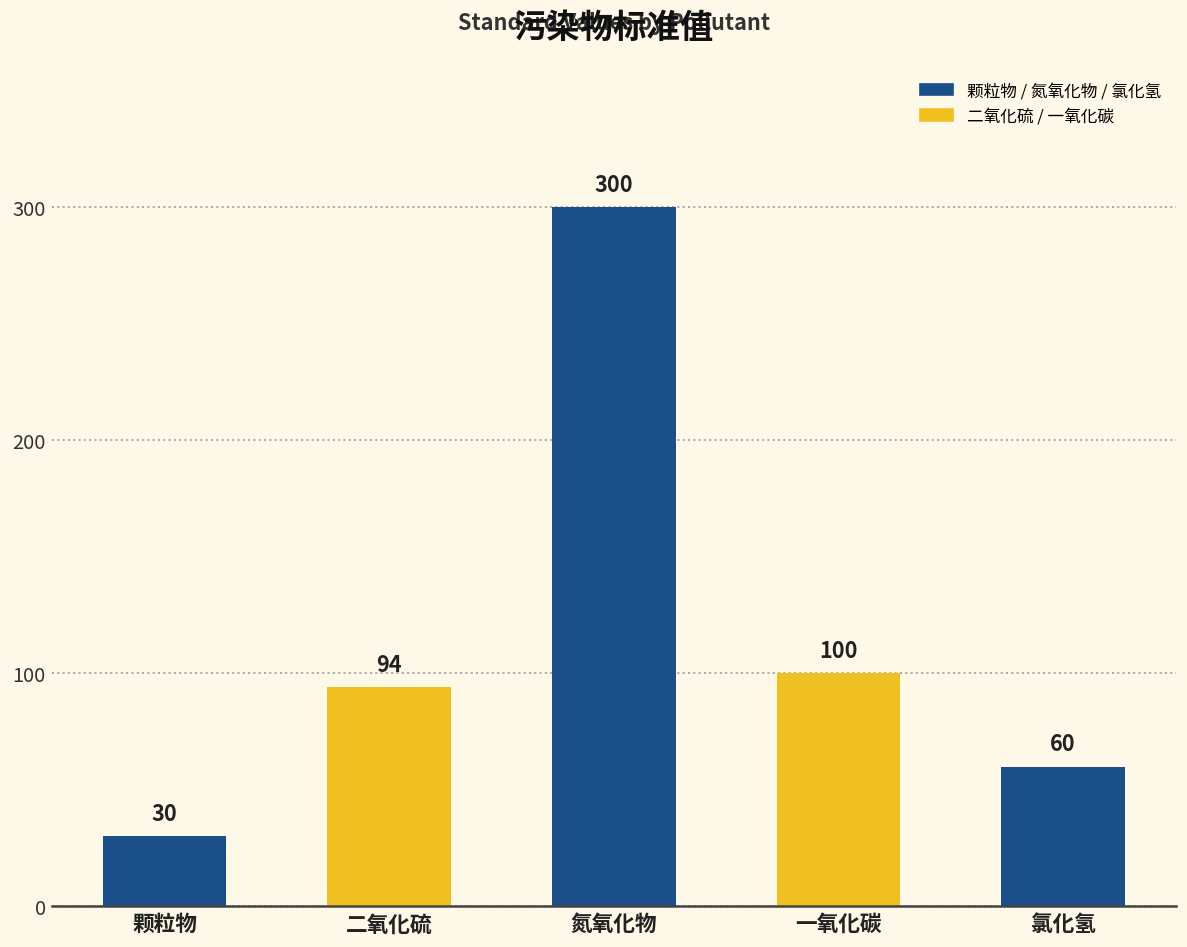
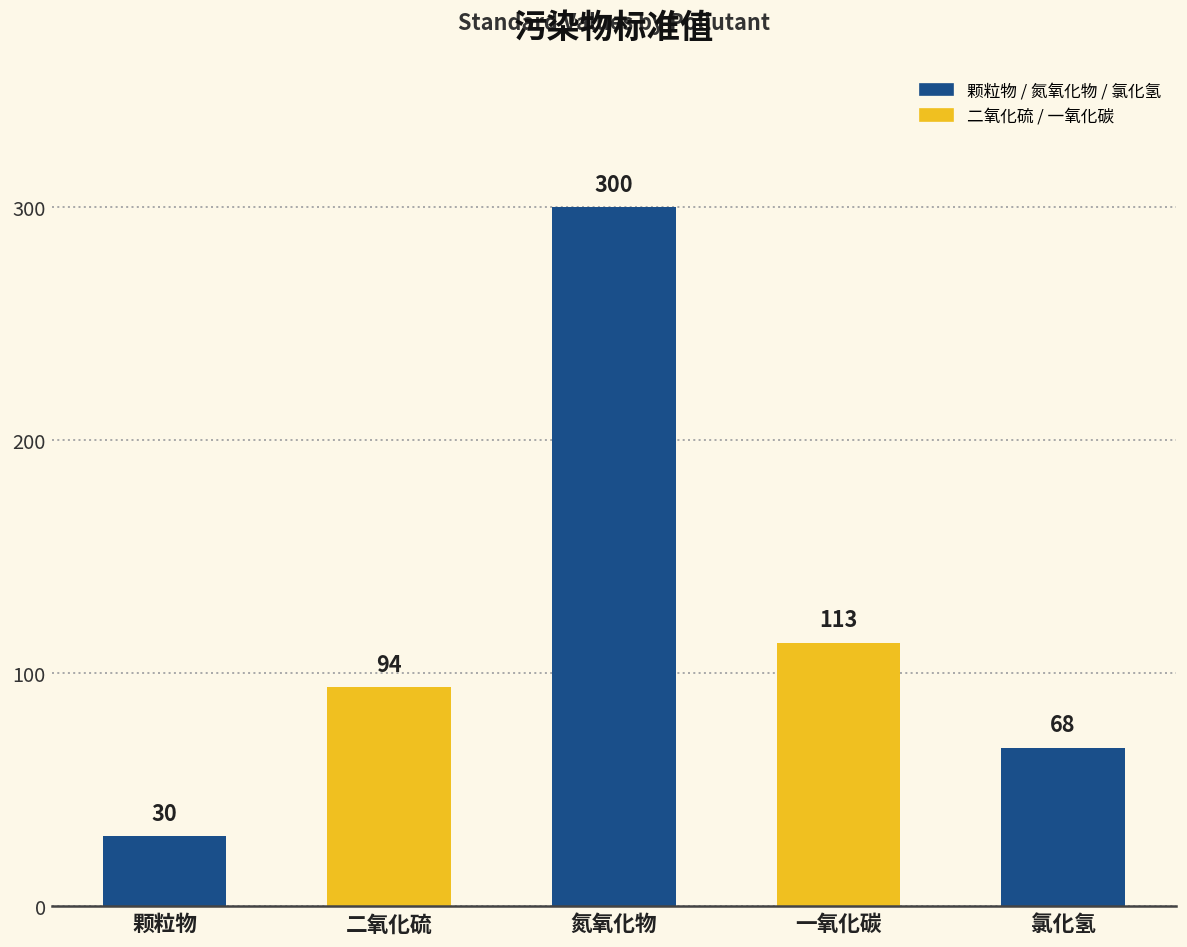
一氧化碳: 100 -> 113
氯化氢: 60 -> 68
